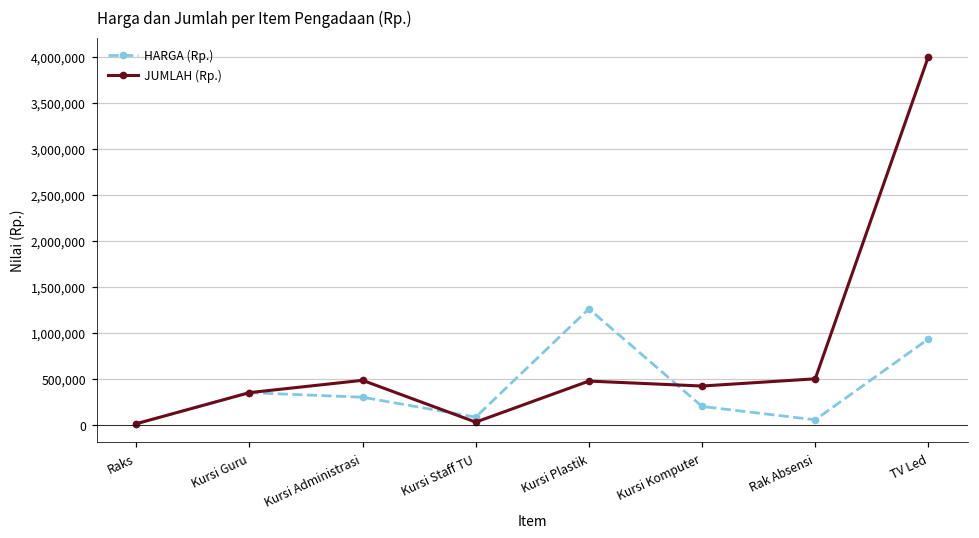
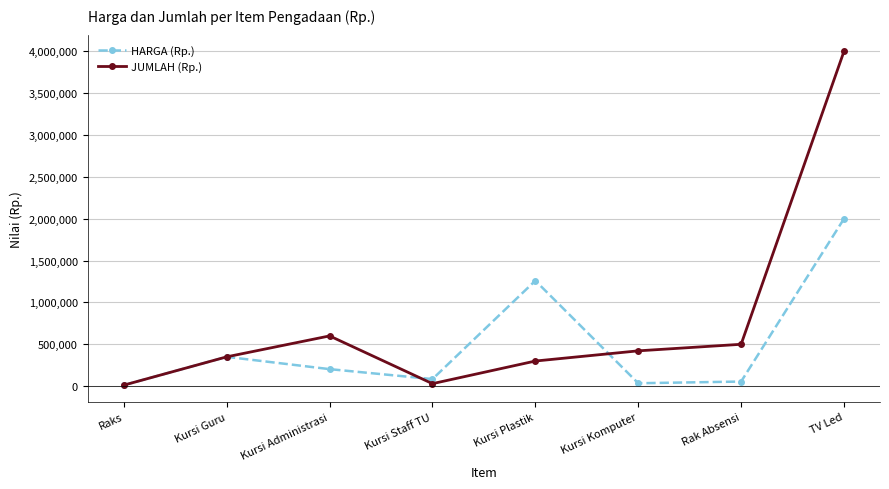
HARGA (Rp.), Kursi Administrasi: 300,000 -> 200,000
JUMLAH (Rp.), Kursi Administrasi: 500,000 -> 600,000
JUMLAH (Rp.), Kursi Plastik: 500,000 -> 300,000
HARGA (Rp.), Kursi Komputer: 200,000 -> 0
HARGA (Rp.), TV Led: 900,000 -> 2,000,000
